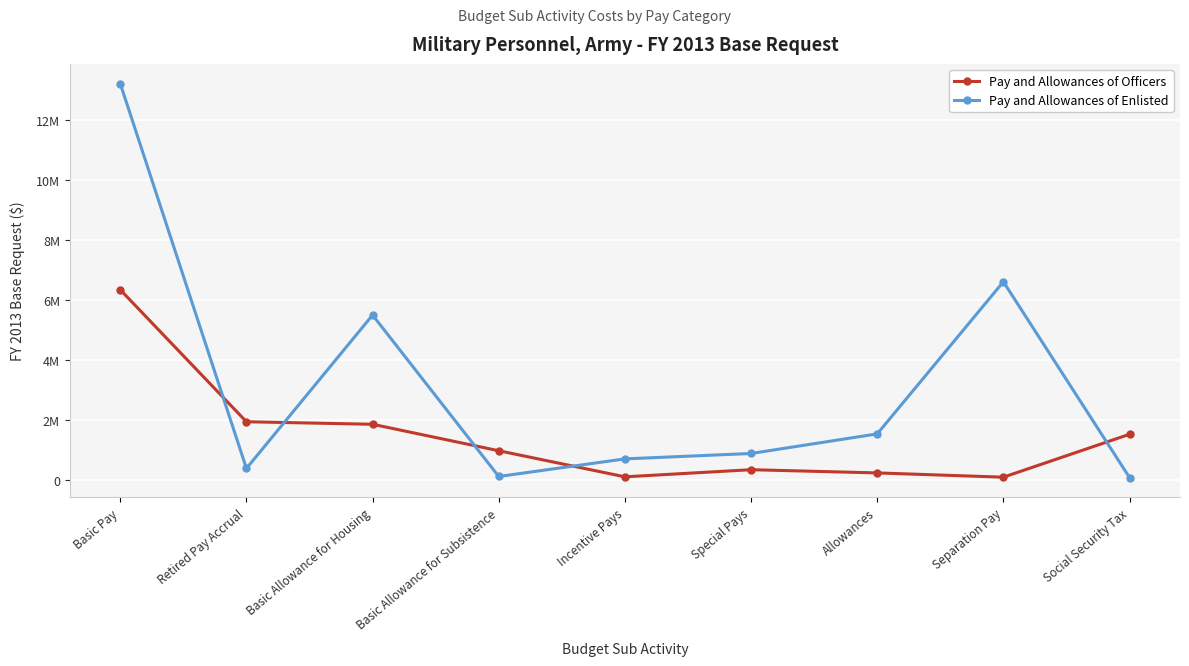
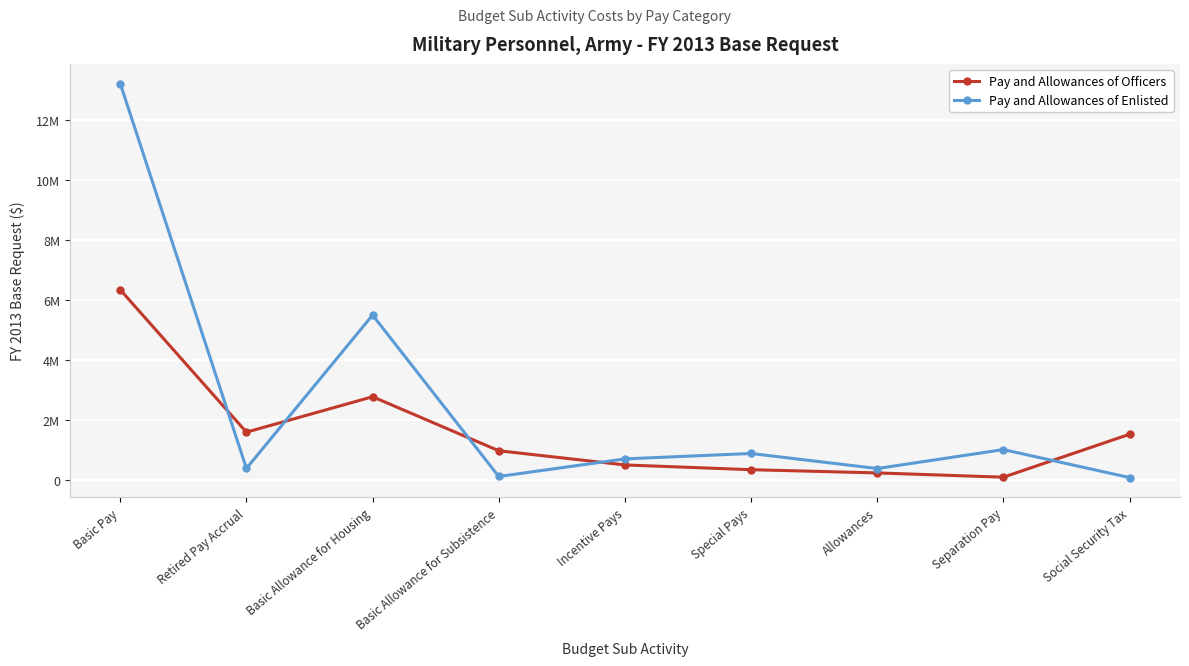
Pay and Allowances of Officers, Retired Pay Accrual: 1900000 -> 1600000
Pay and Allowances of Officers, Basic Allowance for Housing: 1900000 -> 2800000
Pay and Allowances of Officers, Incentive Pays: 100000 -> 500000
Pay and Allowances of Enlisted, Allowances: 1500000 -> 400000
Pay and Allowances of Enlisted, Separation Pay: 6600000 -> 1000000
